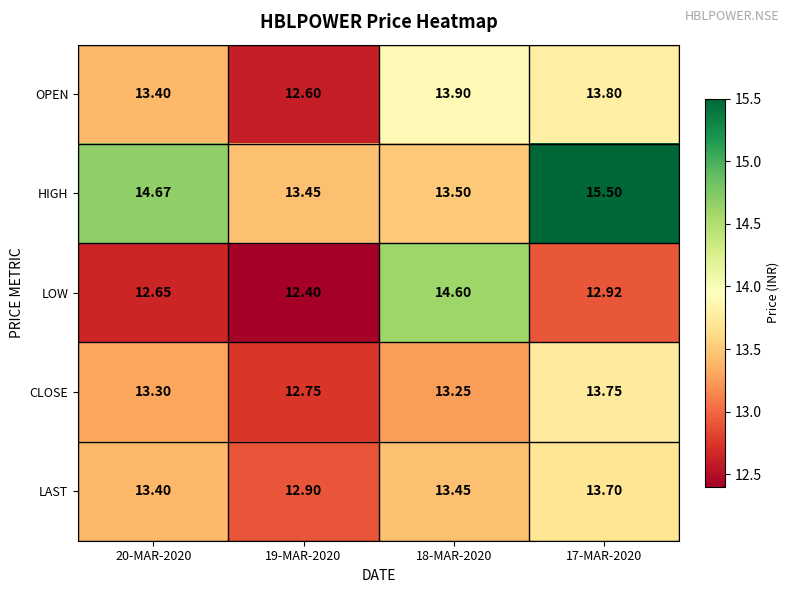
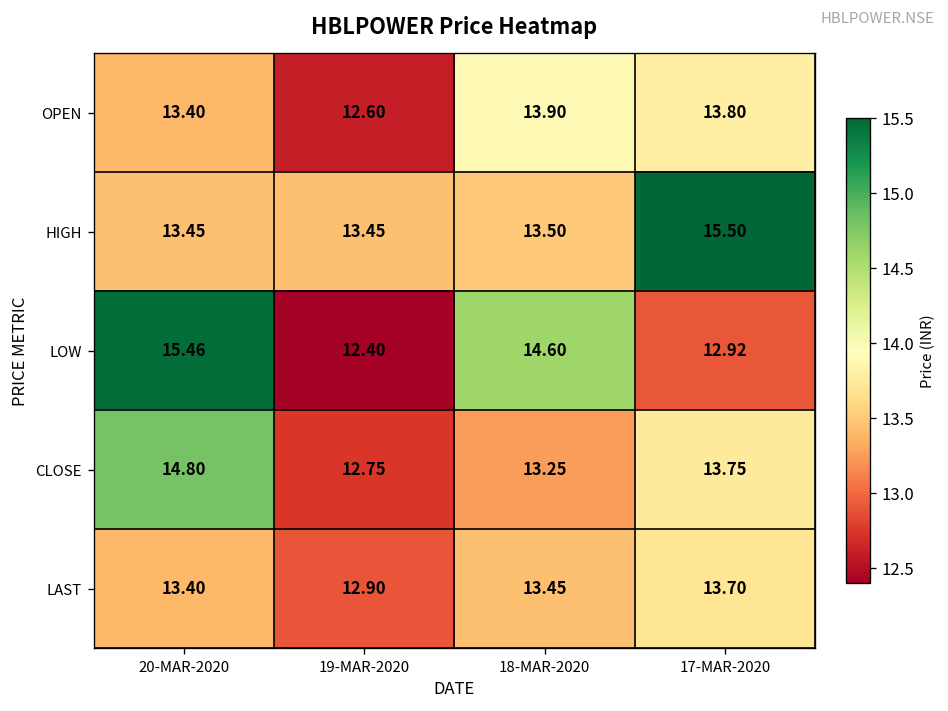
HIGH, 20-MAR-2020: 14.67 -> 13.45
LOW, 20-MAR-2020: 12.65 -> 15.46
CLOSE, 20-MAR-2020: 13.30 -> 14.80
